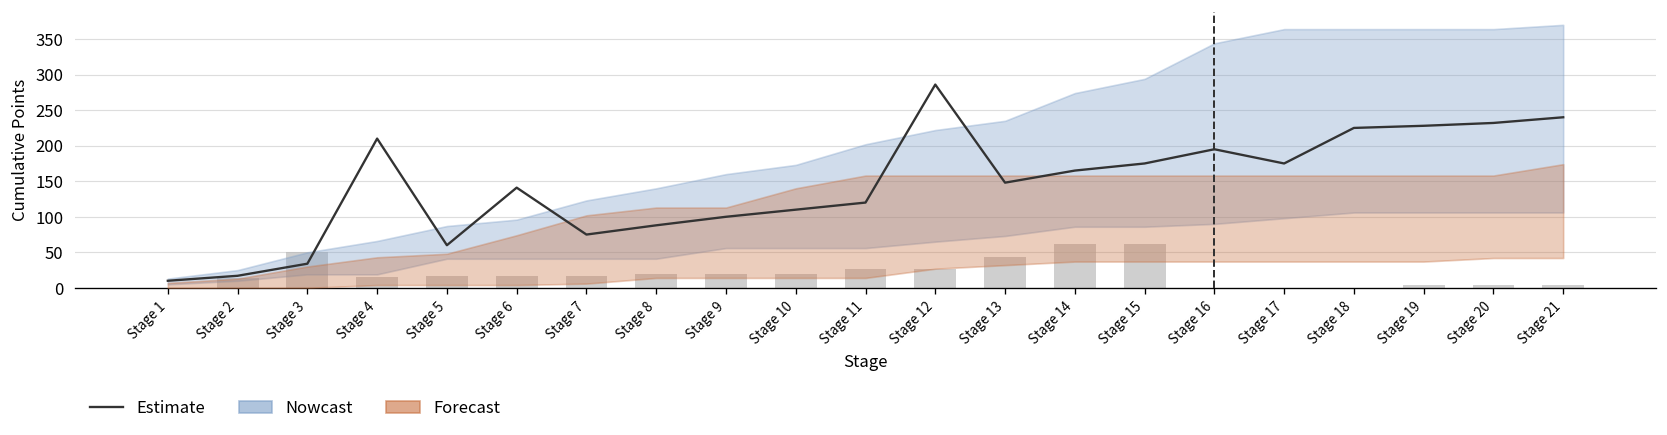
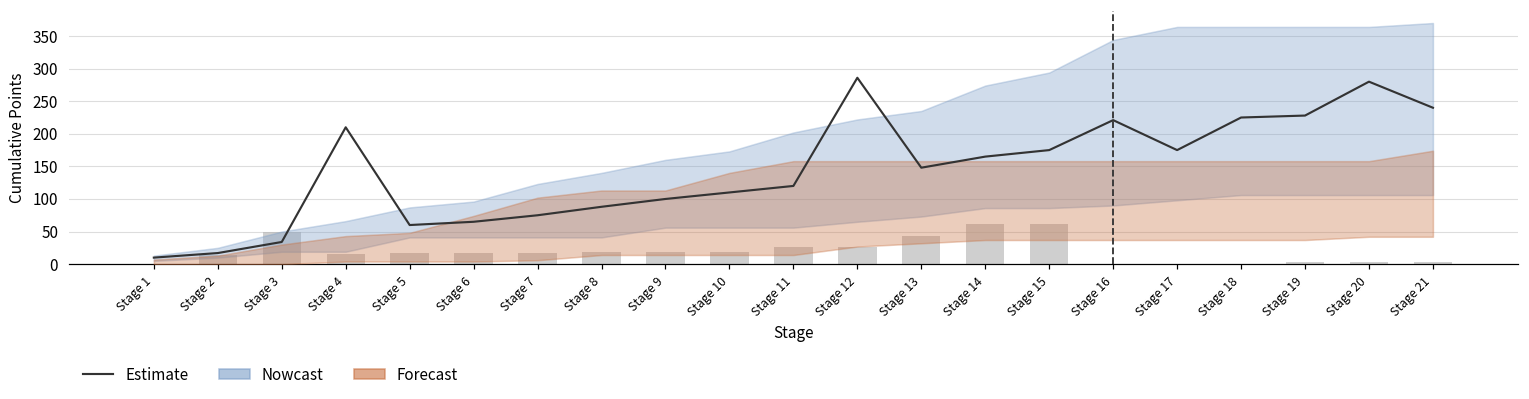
Estimate, Stage 6: 140 -> 70
Estimate, Stage 16: 200 -> 220
Estimate, Stage 20: 230 -> 280
